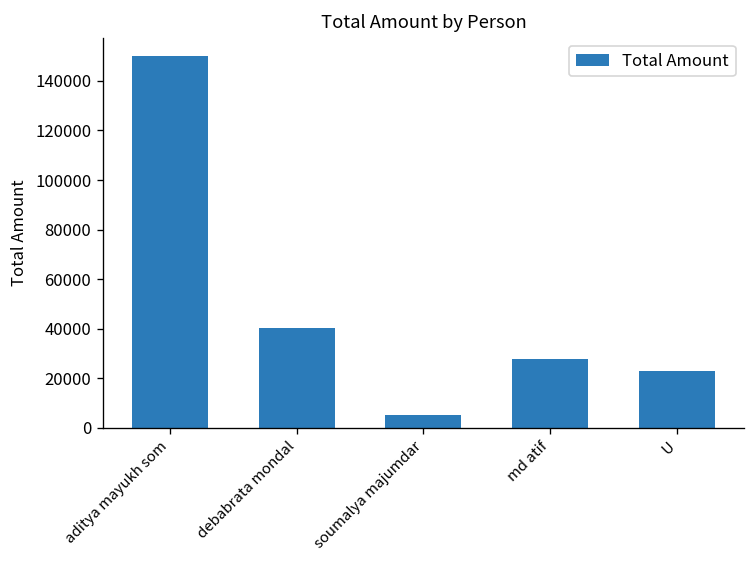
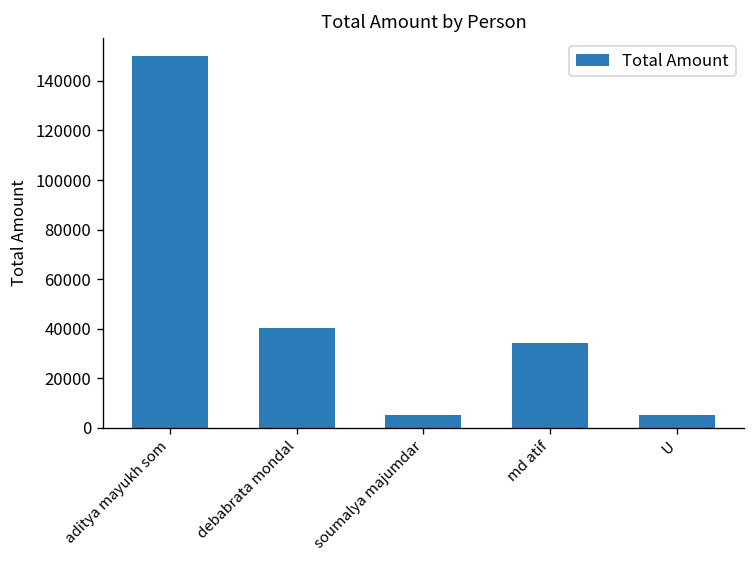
md atif: 28000 -> 34000
U: 23000 -> 5000
